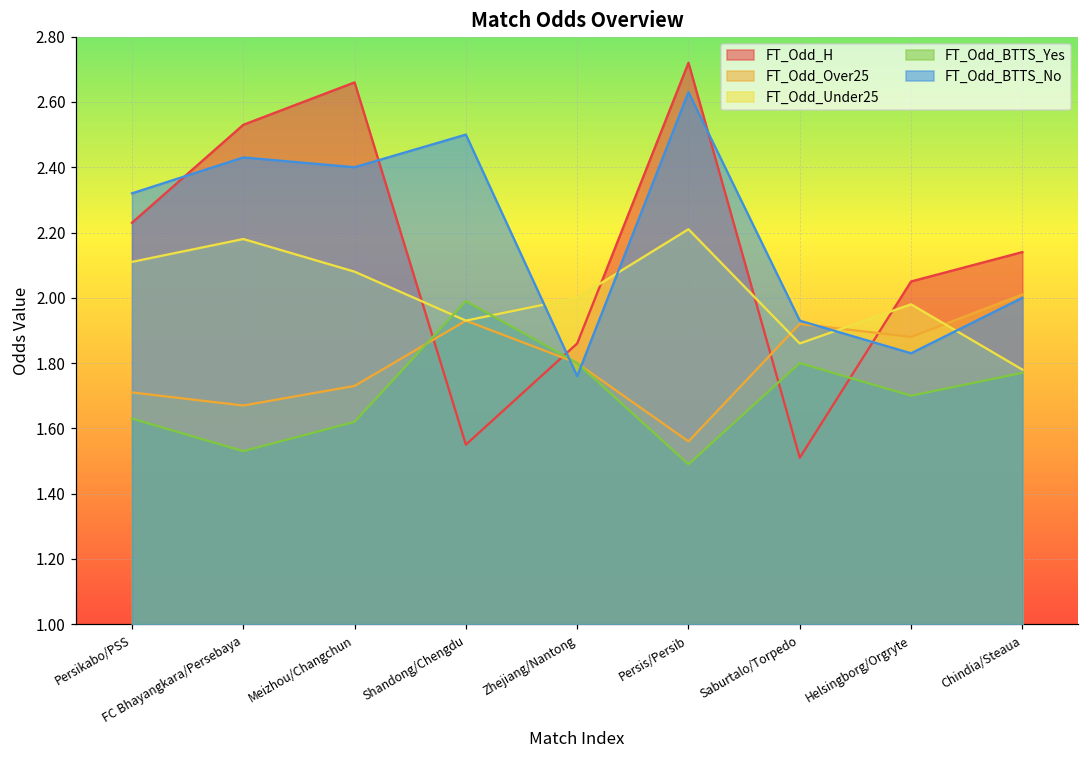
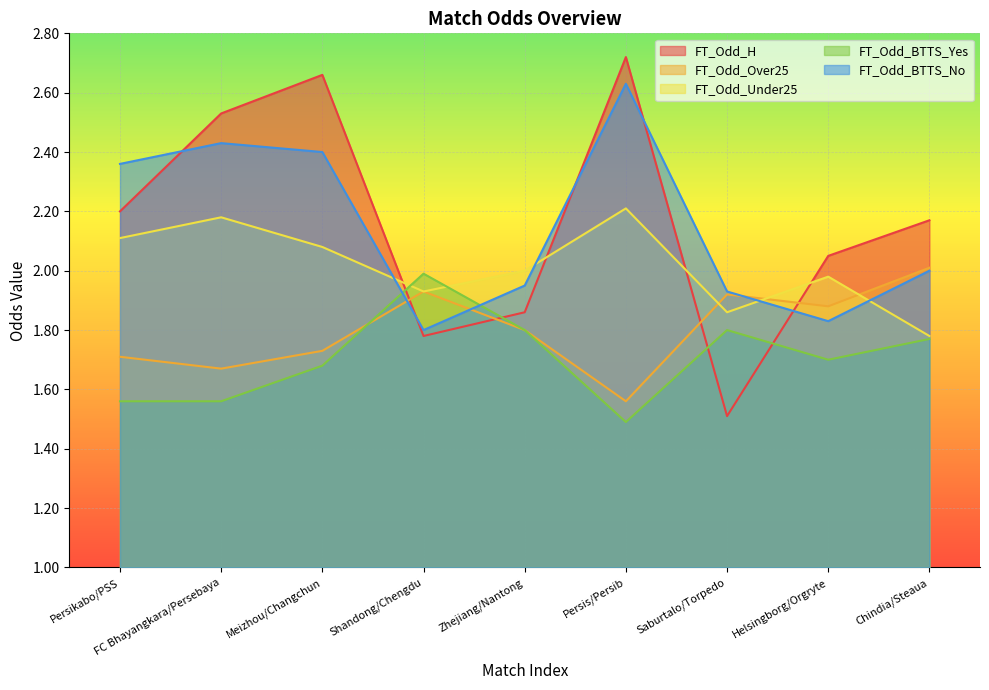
FT_Odd_H, Persikabo/PSS: 2.23 -> 2.20
FT_Odd_BTTS_Yes, Persikabo/PSS: 1.63 -> 1.56
FT_Odd_BTTS_No, Persikabo/PSS: 2.32 -> 2.36
FT_Odd_BTTS_Yes, FC Bhayangkara/Persebaya: 1.53 -> 1.56
FT_Odd_BTTS_Yes, Meizhou/Changchun: 1.62 -> 1.68
FT_Odd_H, Shandong/Chengdu: 1.55 -> 1.78
FT_Odd_BTTS_No, Shandong/Chengdu: 2.5 -> 1.8
FT_Odd_BTTS_No, Zhejiang/Nantong: 1.76 -> 1.95
FT_Odd_H, Chindia/Steaua: 2.14 -> 2.17
